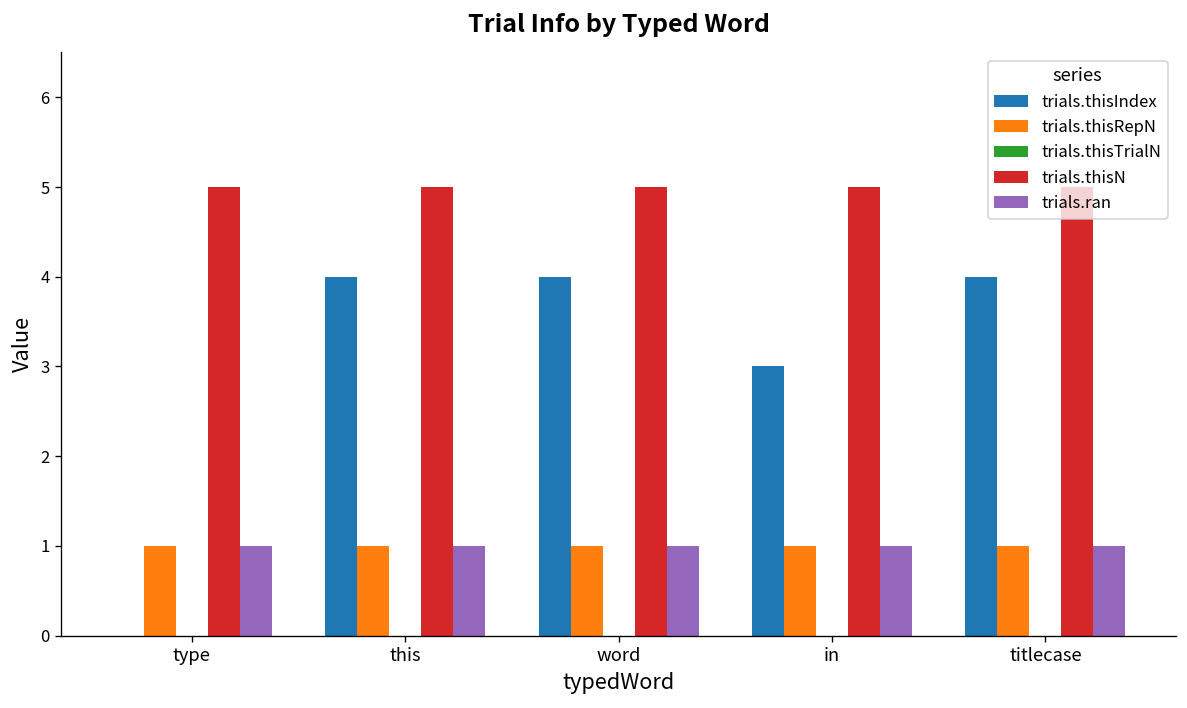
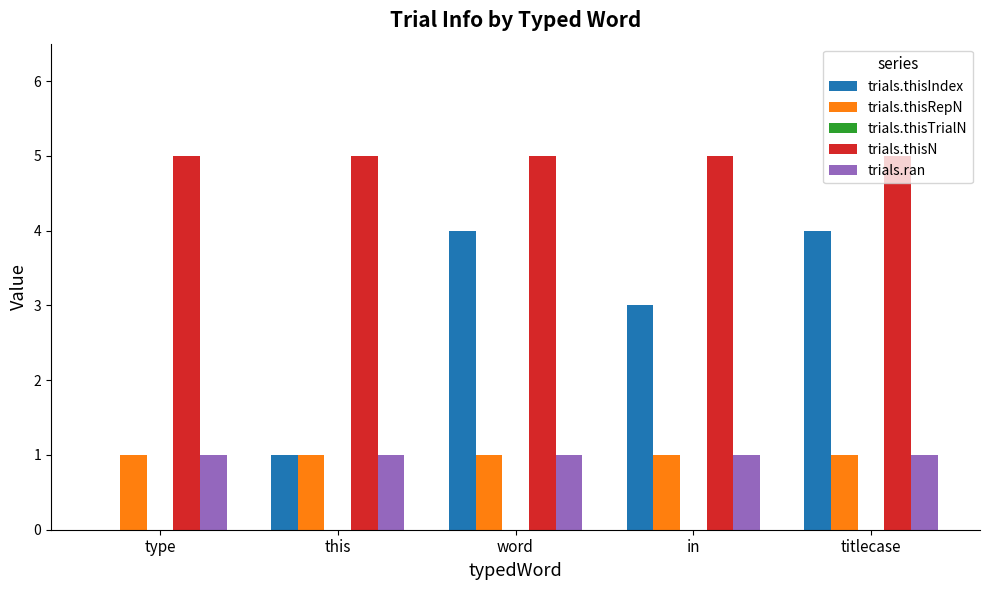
trials.thisIndex, this: 4 -> 1
